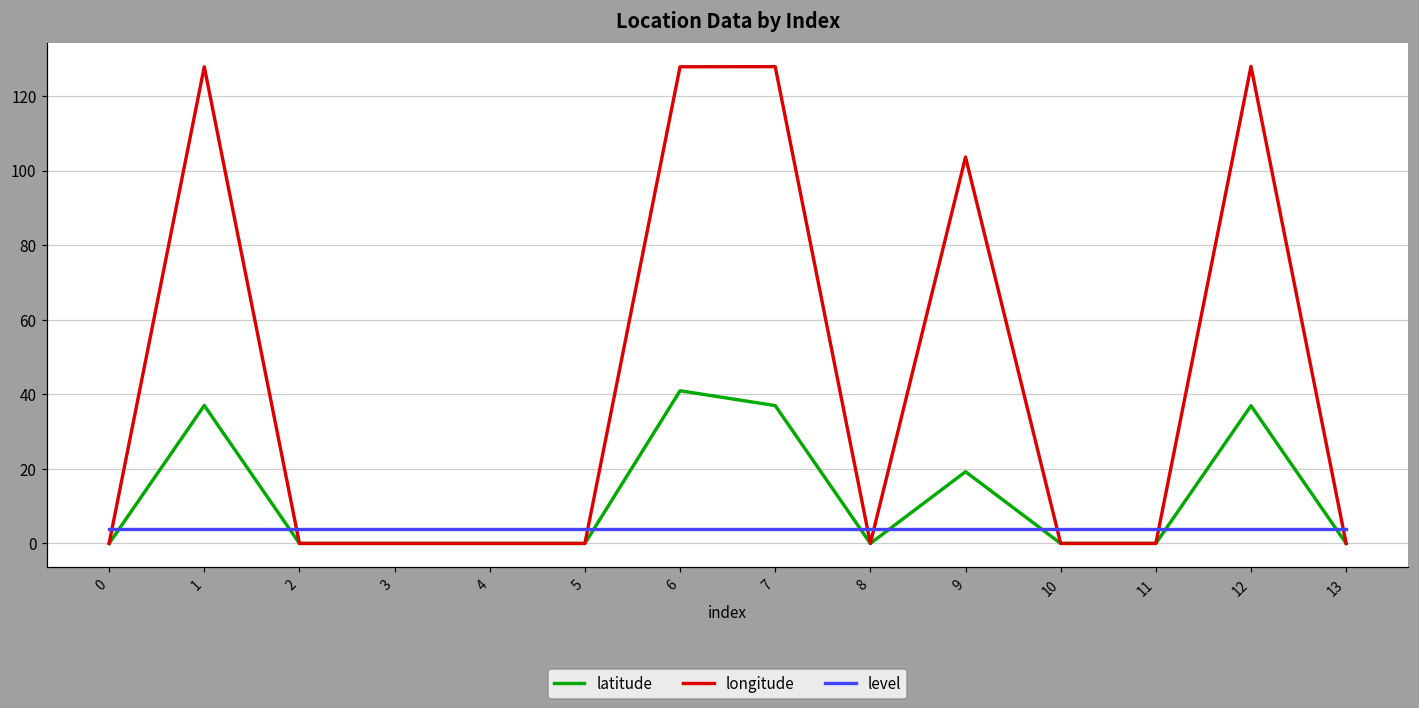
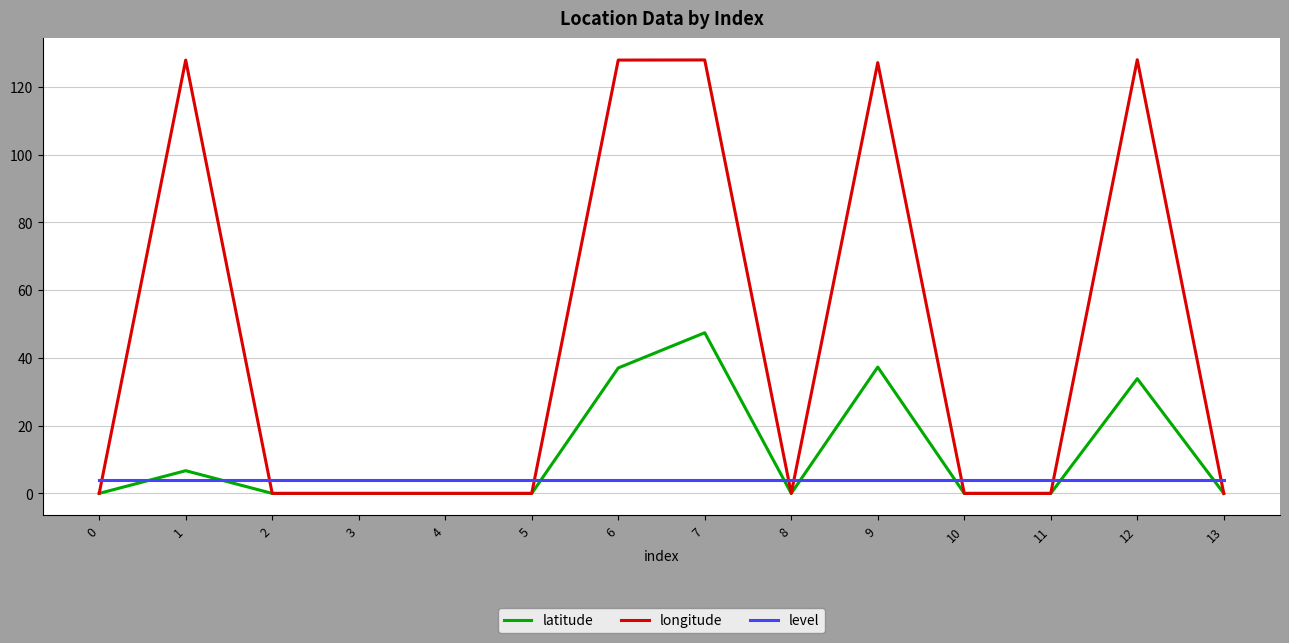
latitude, 1: 37 -> 7
latitude, 6: 41 -> 37
latitude, 7: 37 -> 47
latitude, 9: 19 -> 37
longitude, 9: 104 -> 127
latitude, 12: 37 -> 34
